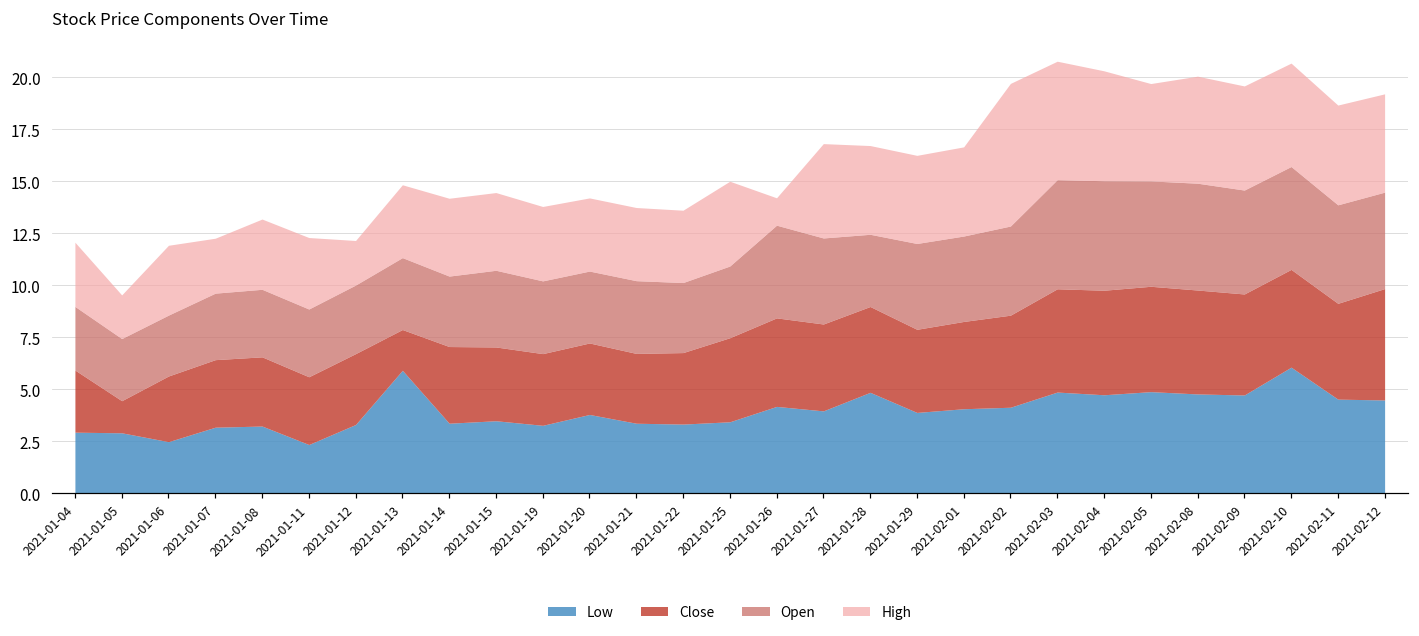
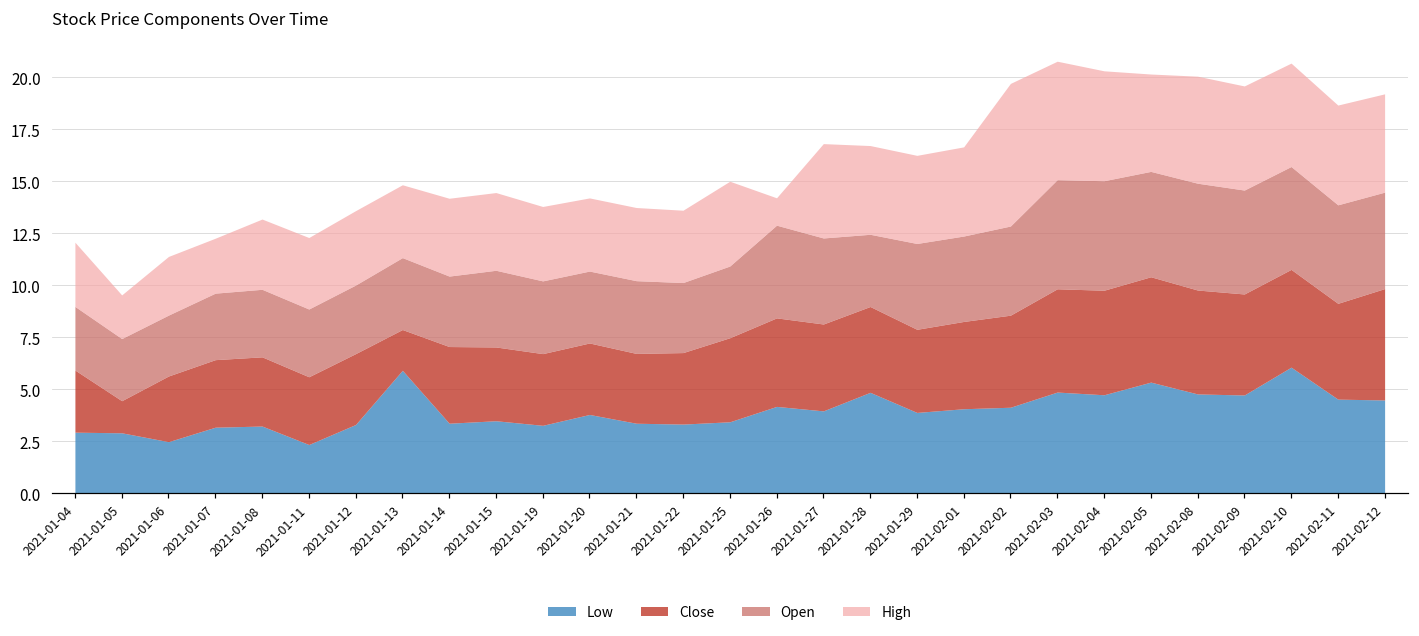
High, 2021-01-06: 3.4 -> 2.8
High, 2021-01-12: 2.1 -> 3.6
Low, 2021-02-05: 4.9 -> 5.3
